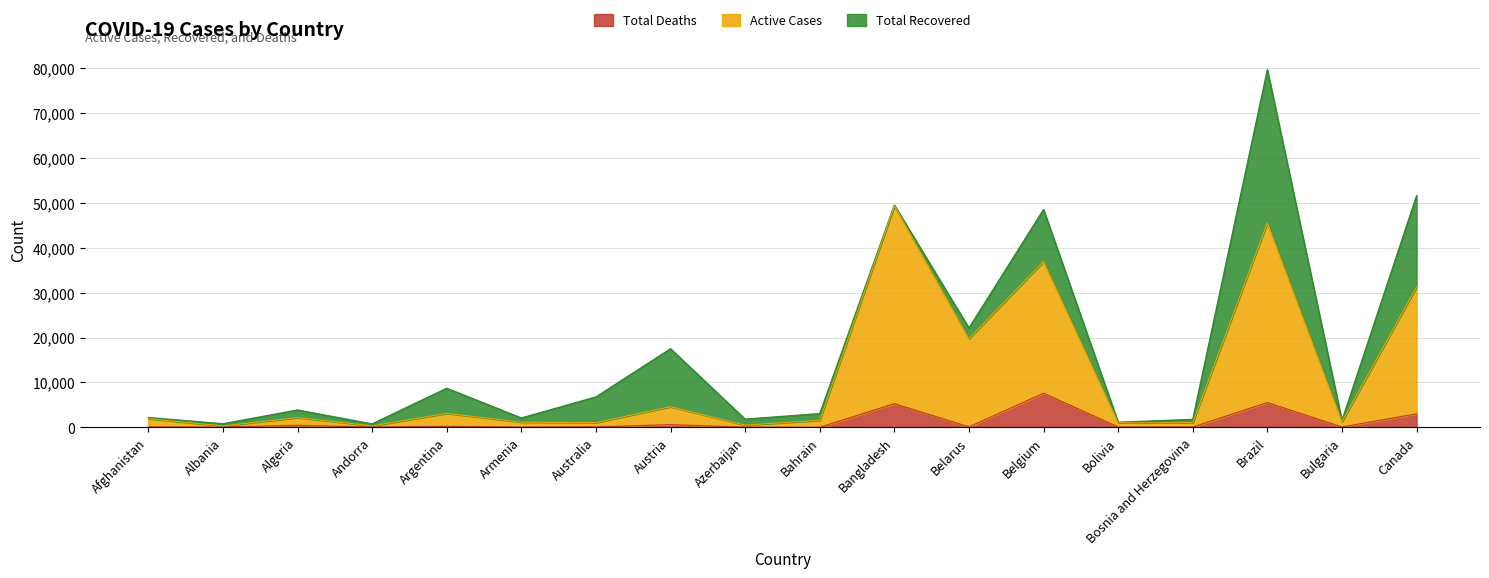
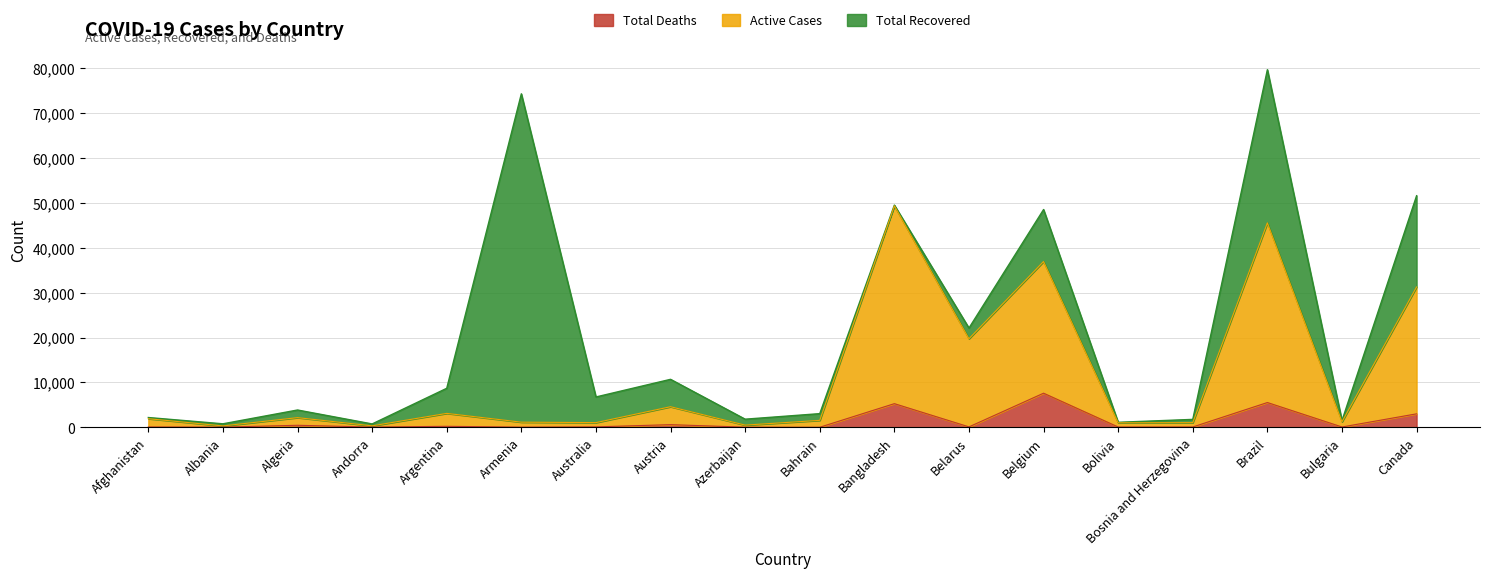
Total Recovered, Armenia: 1,000 -> 73,000
Total Recovered, Austria: 13,000 -> 6,000
